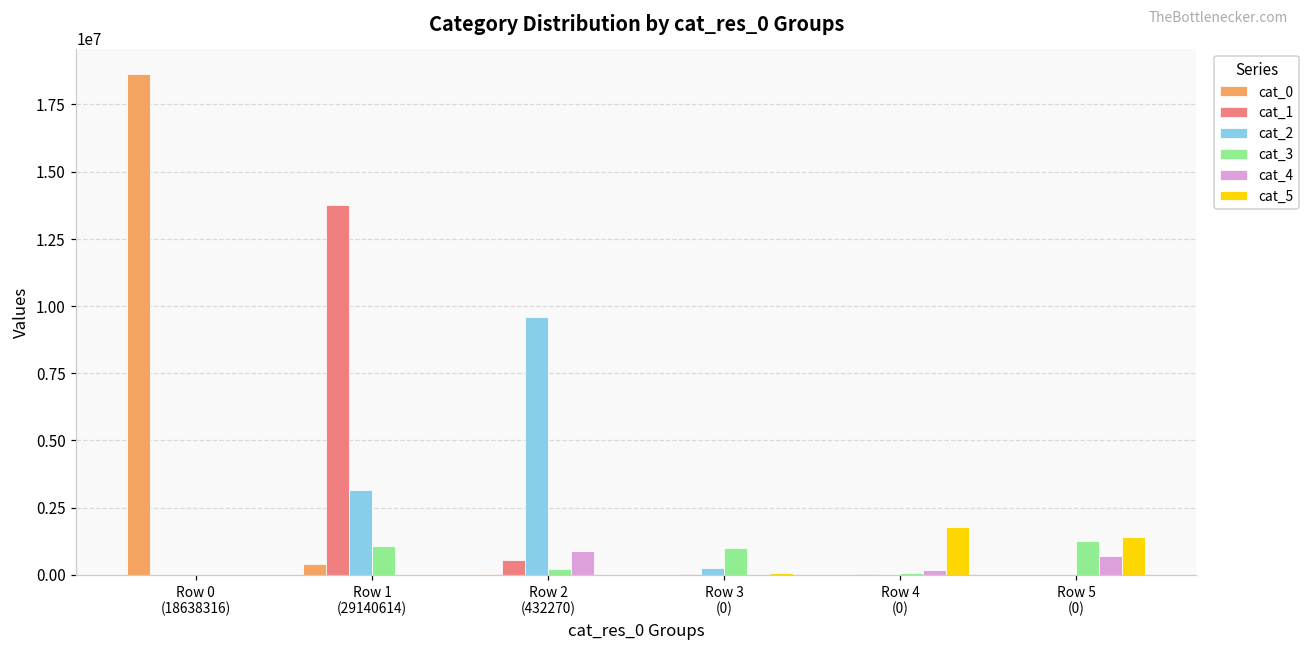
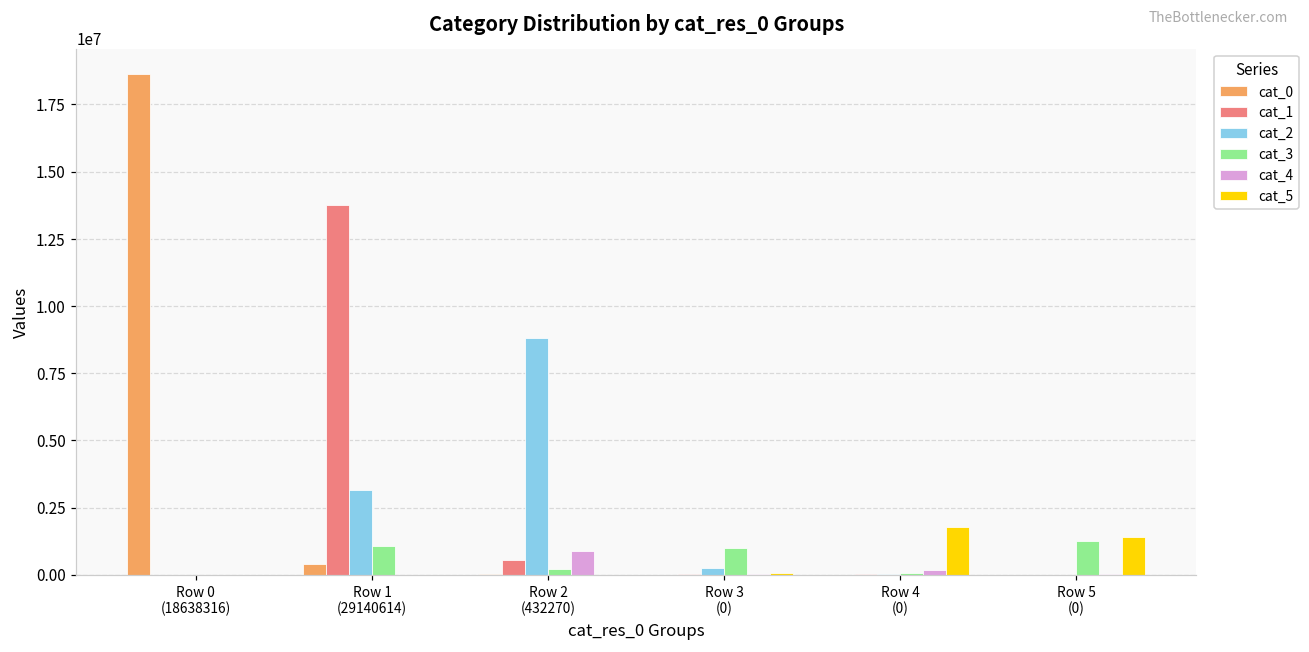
cat_2, Row 2 (432270): 9600000 -> 8800000
cat_4, Row 5 (0): 700000 -> 0
